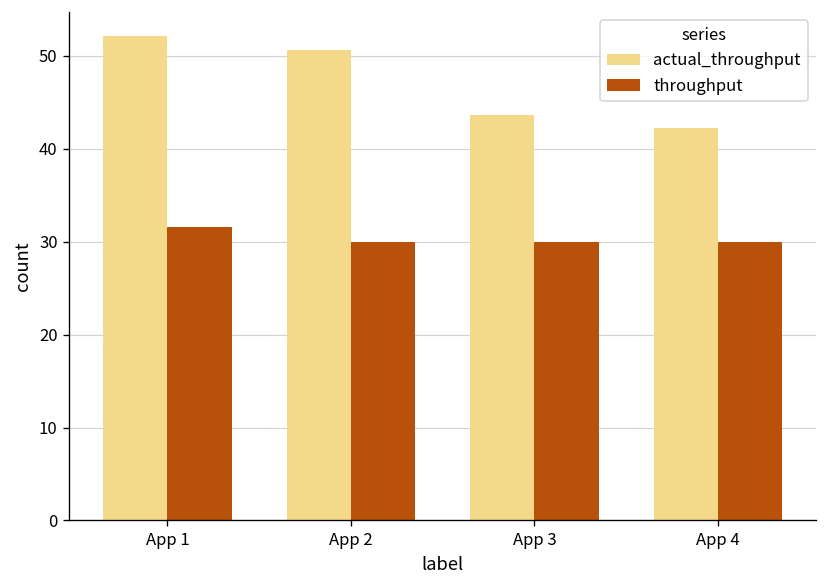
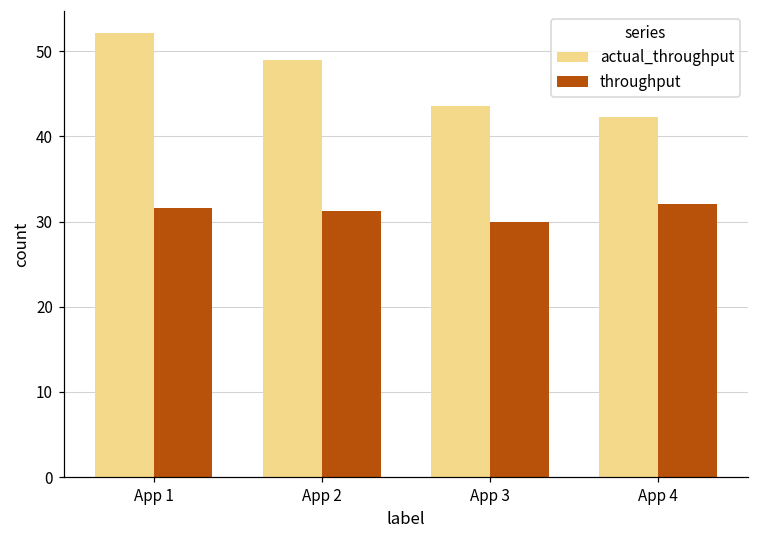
actual_throughput, App 2: 51 -> 49
throughput, App 2: 30 -> 31
throughput, App 4: 30 -> 32
